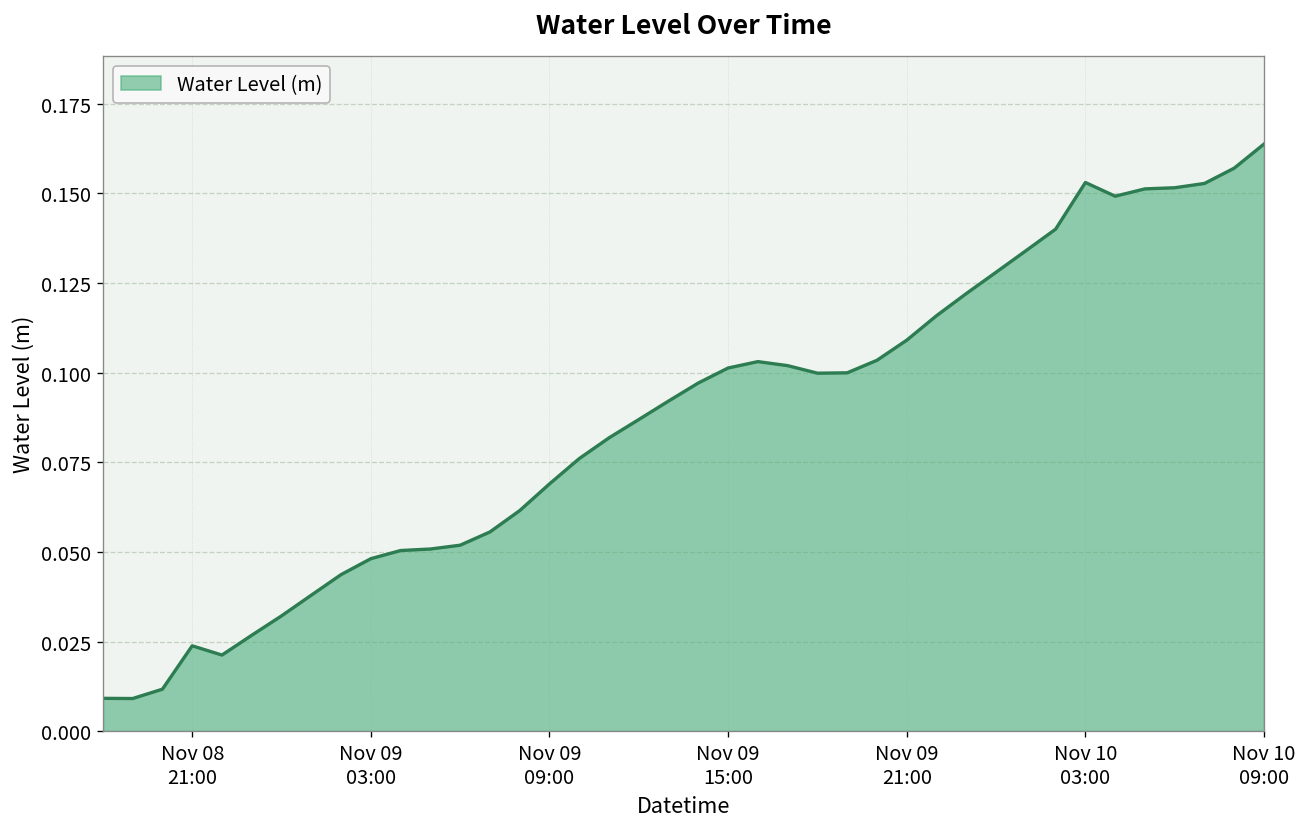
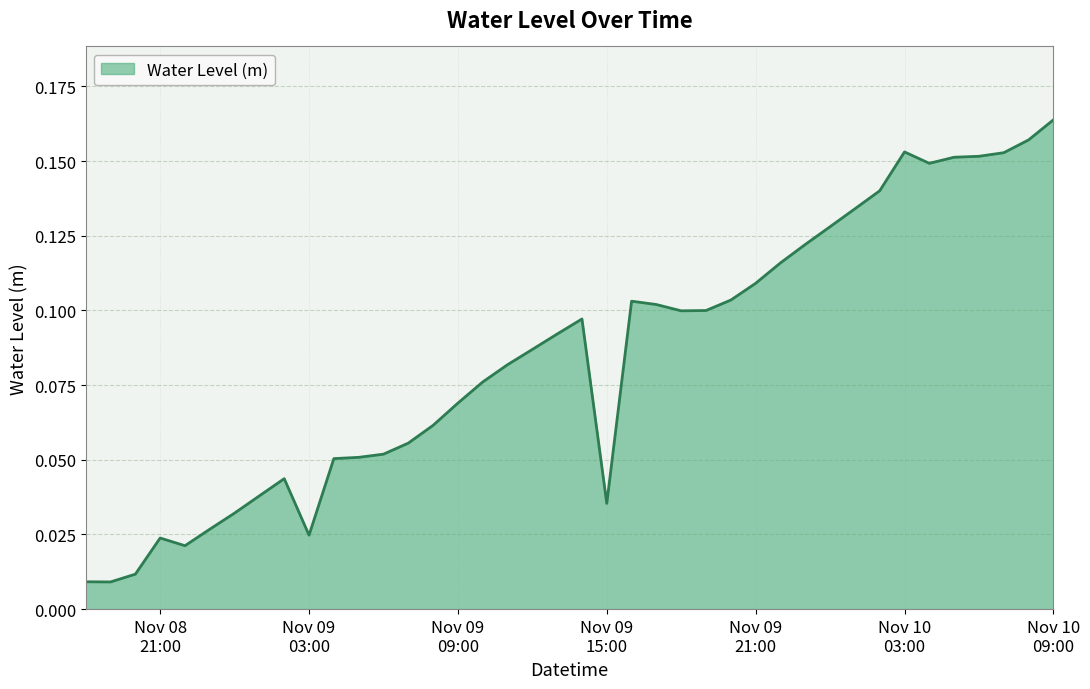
Nov 09 03:00: 0.048 -> 0.025
Nov 09 15:00: 0.101 -> 0.035
